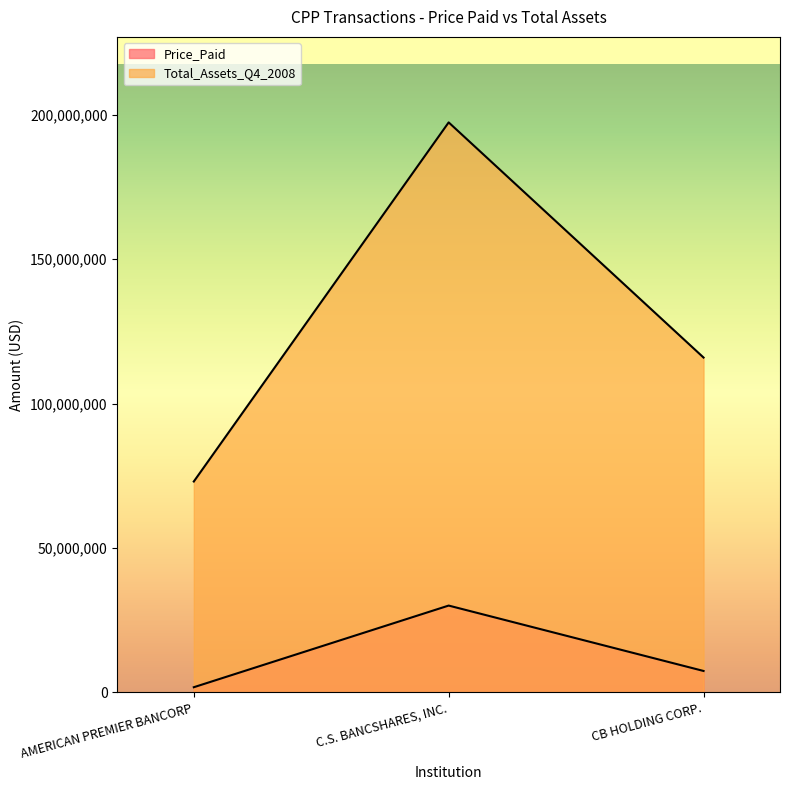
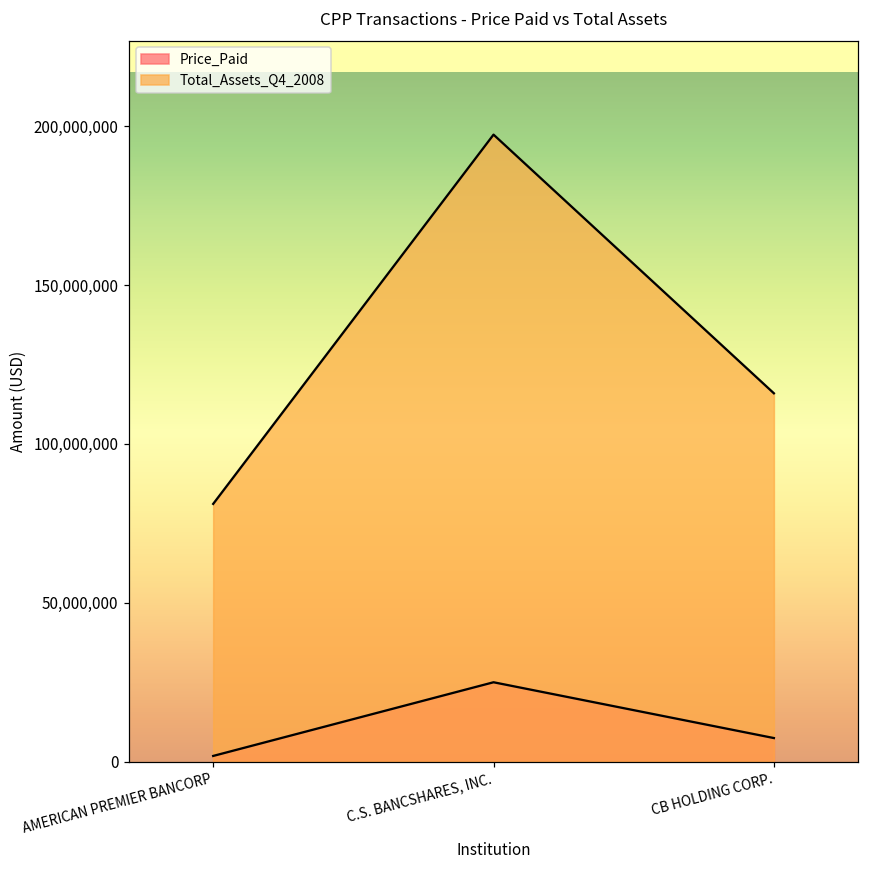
Total_Assets_Q4_2008, AMERICAN PREMIER BANCORP: 73,000,000 -> 81,000,000
Price_Paid, C.S. BANCSHARES, INC.: 30,000,000 -> 25,000,000
